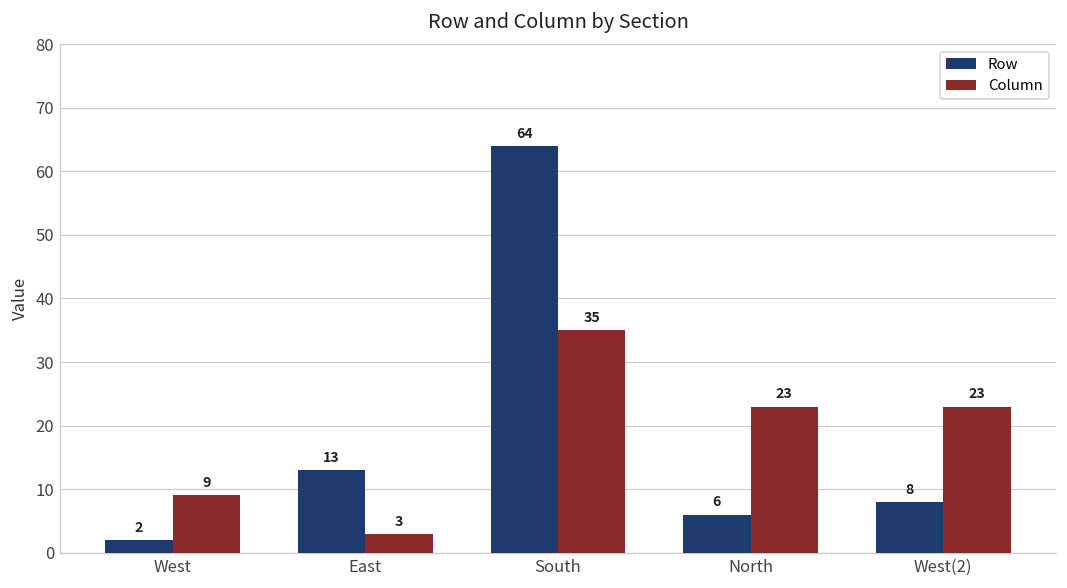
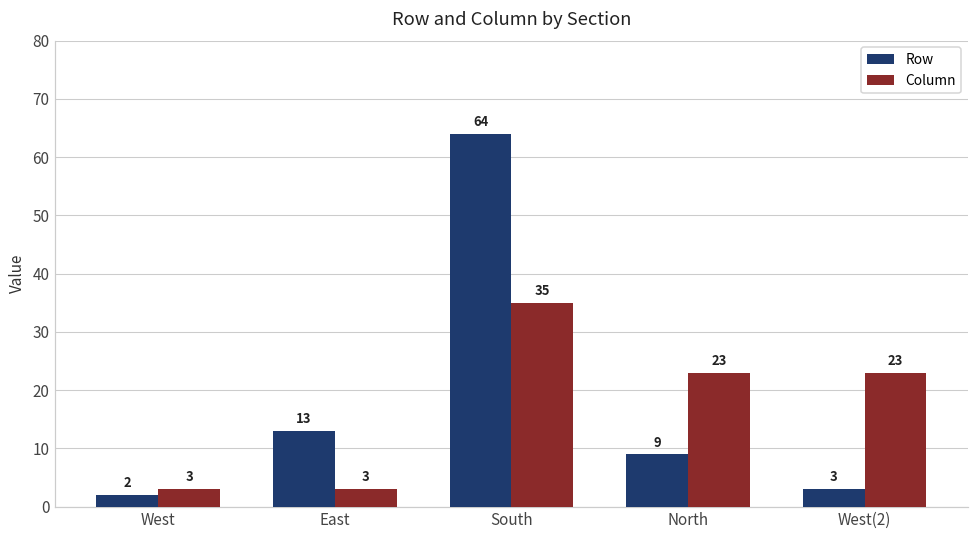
Column, West: 9 -> 3
Row, North: 6 -> 9
Row, West(2): 8 -> 3
